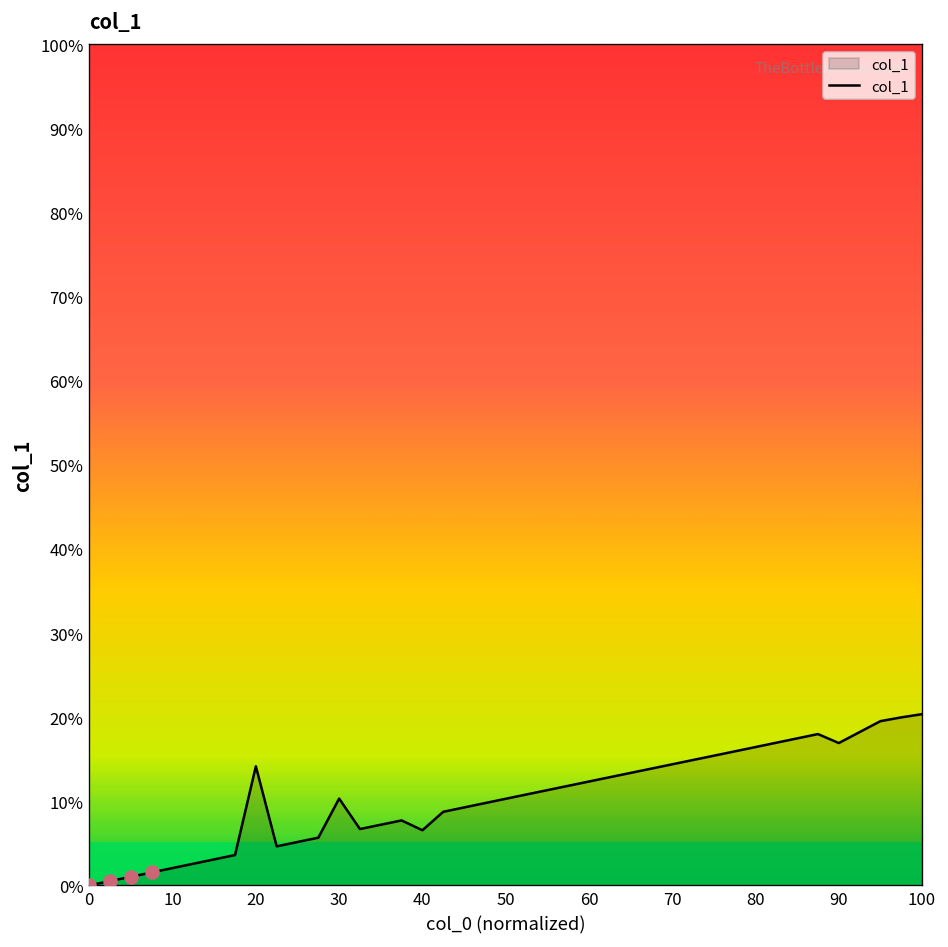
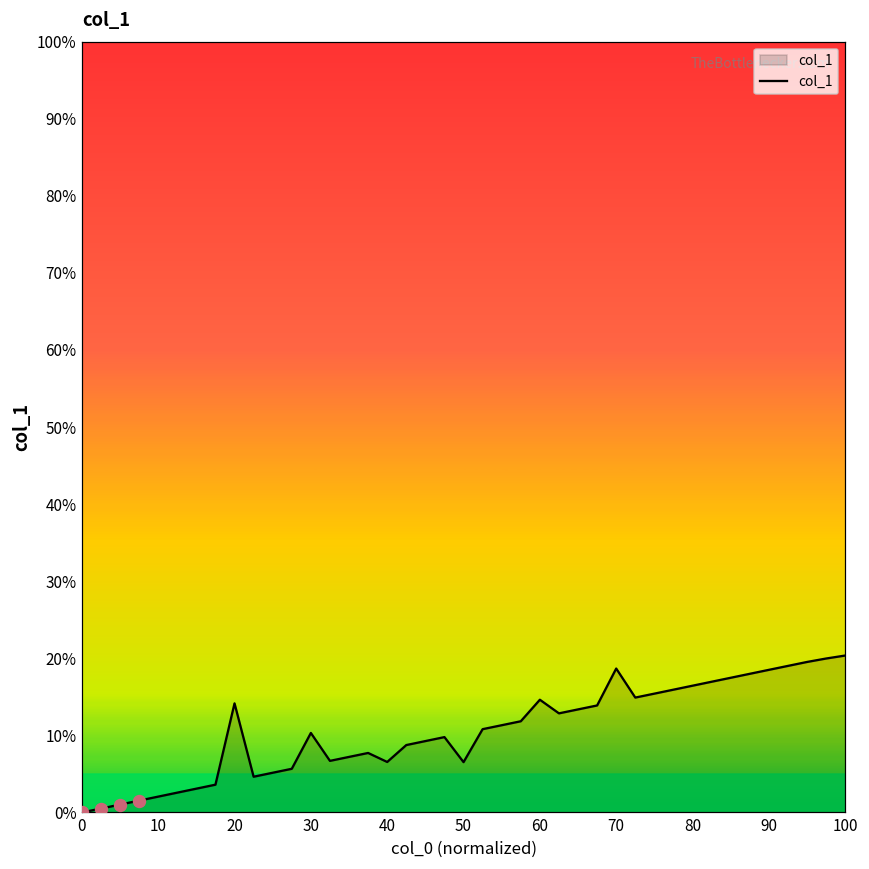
col_1, 50: 10% -> 7%
col_1, 60: 12% -> 15%
col_1, 70: 14% -> 19%
col_1, 90: 17% -> 19%
